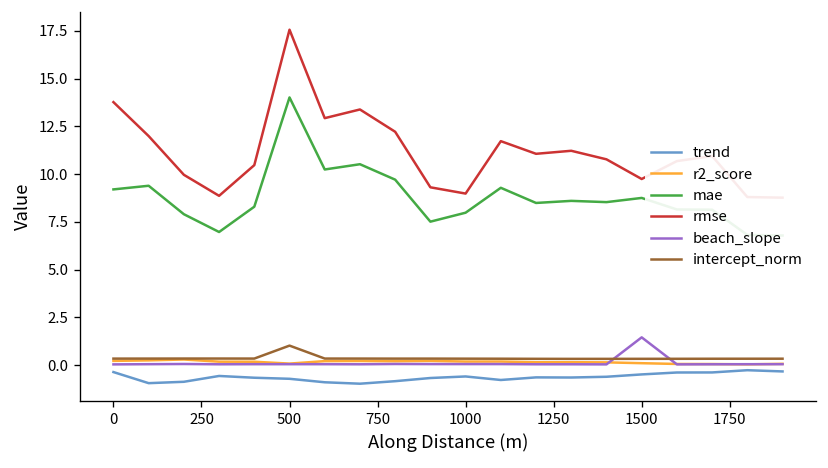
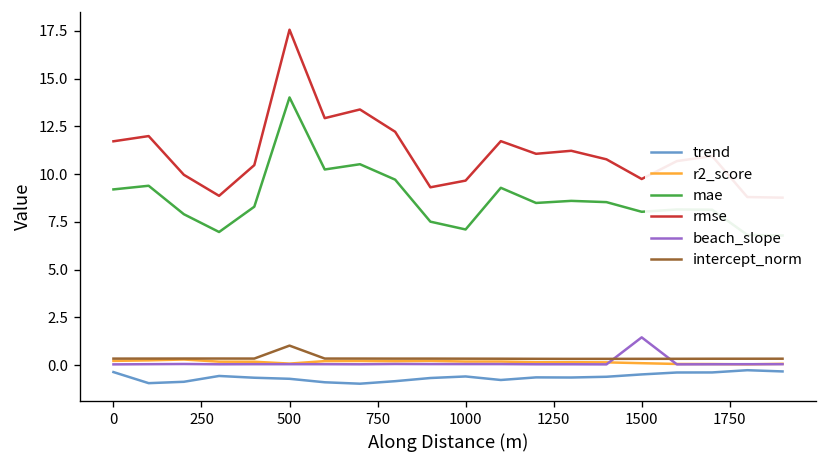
rmse, 0: 13.8 -> 11.7
mae, 1000: 8.0 -> 7.1
rmse, 1000: 9.0 -> 9.7
mae, 1500: 8.8 -> 8.0
